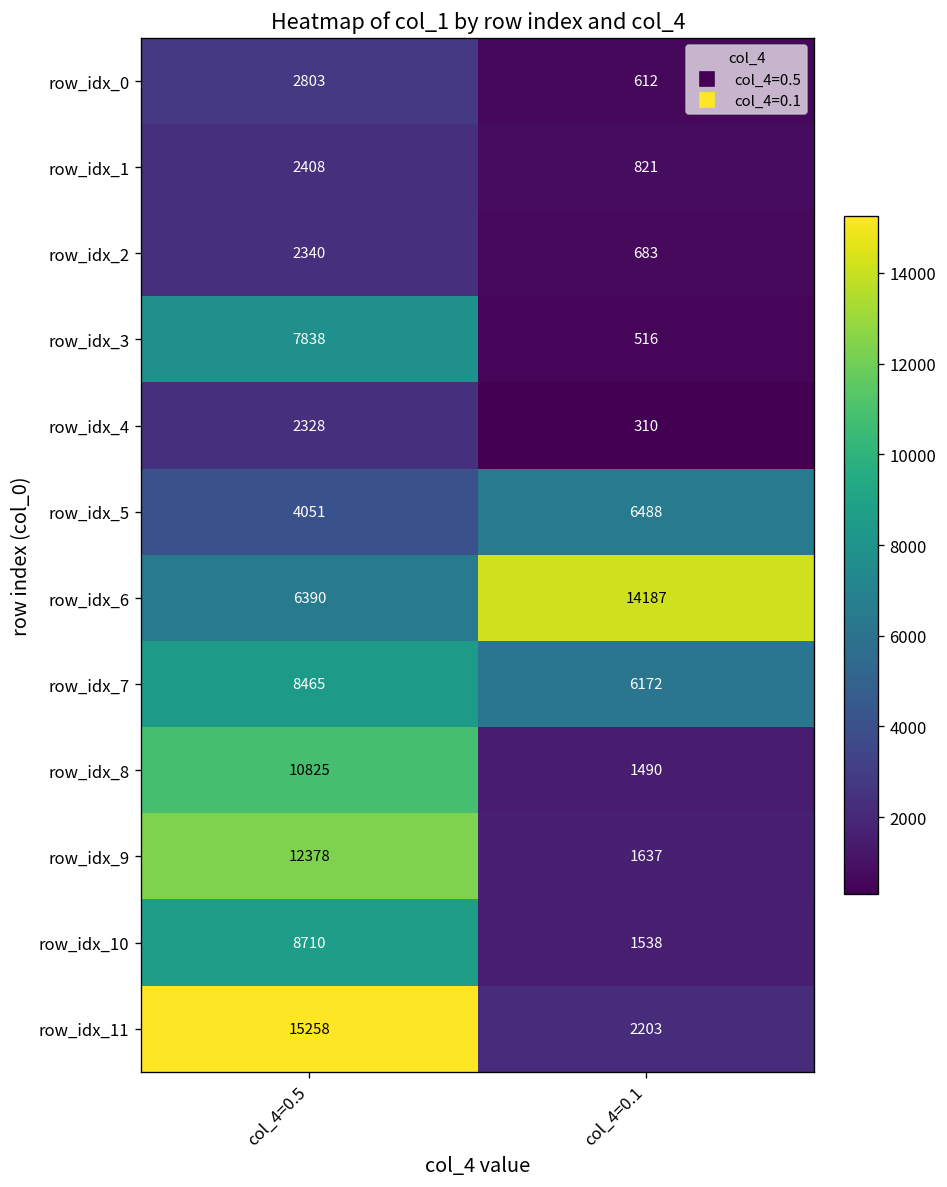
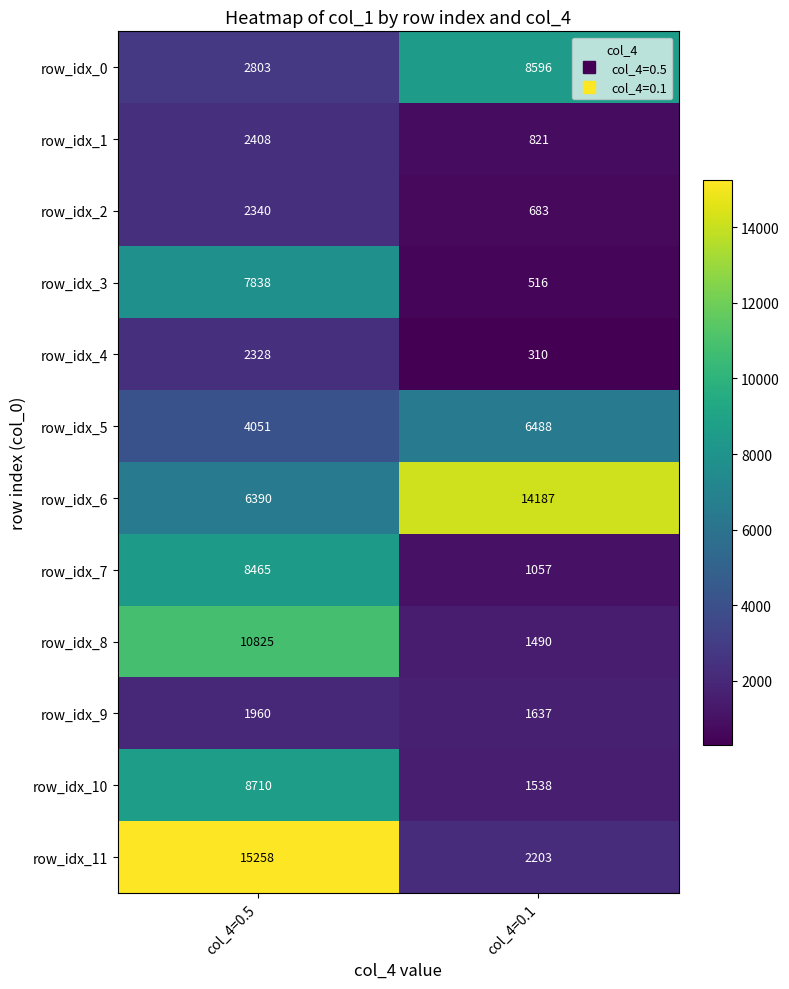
row_idx_0, col_4=0.1: 612 -> 8596
row_idx_7, col_4=0.1: 6172 -> 1057
row_idx_9, col_4=0.5: 12378 -> 1960
